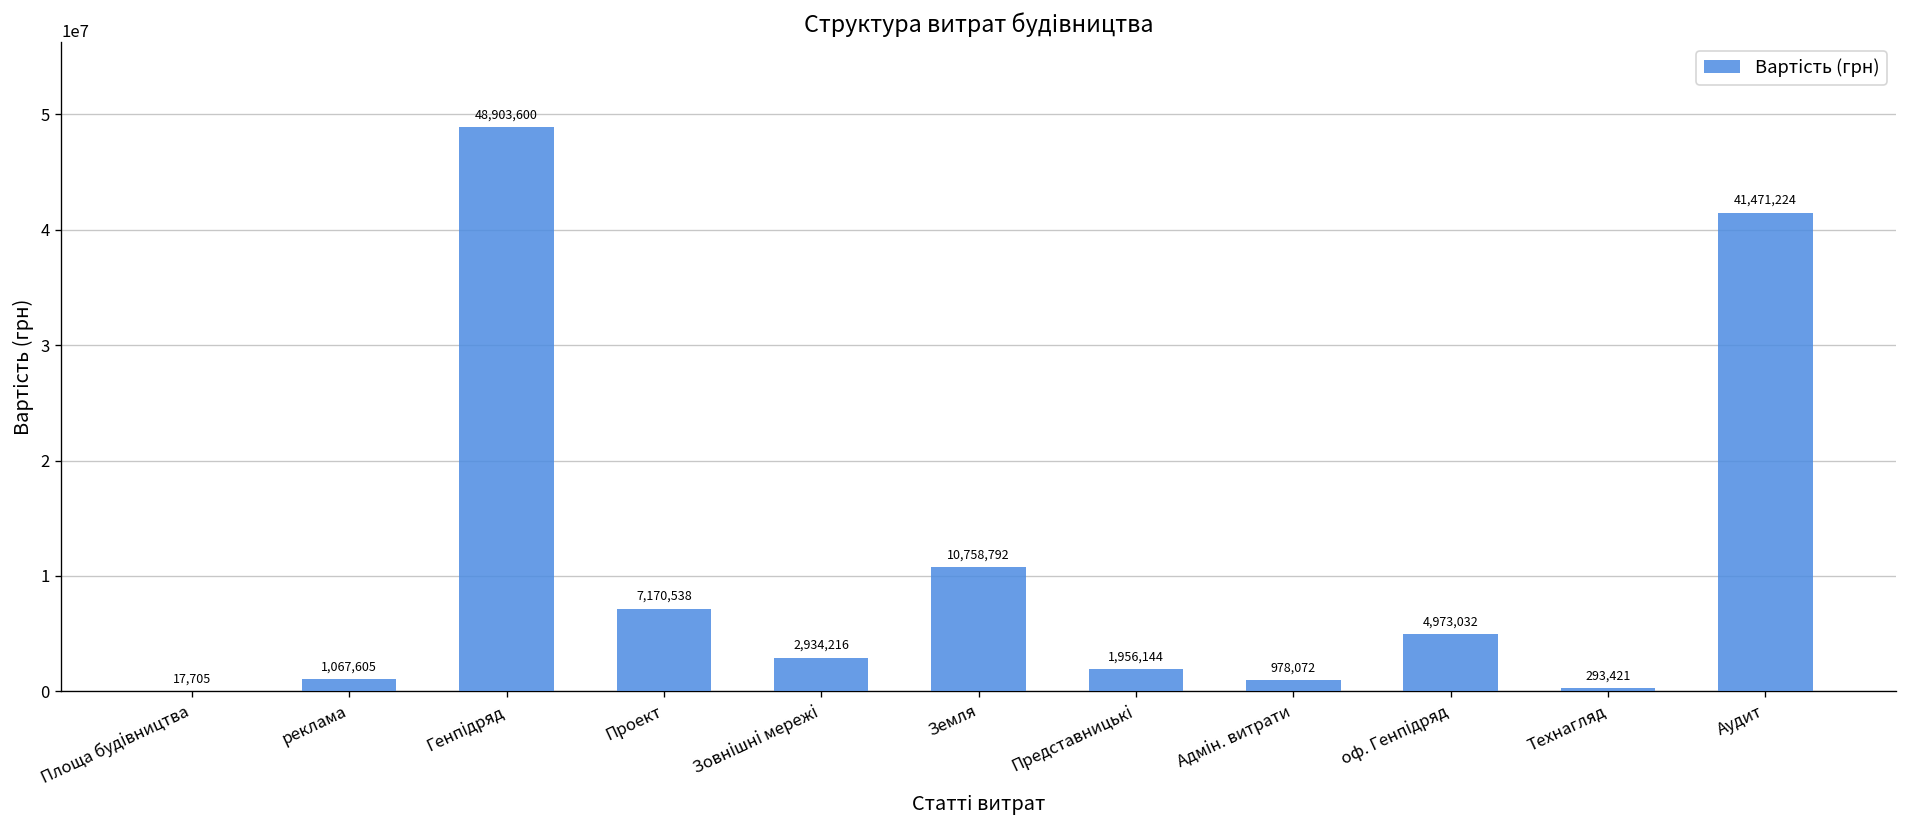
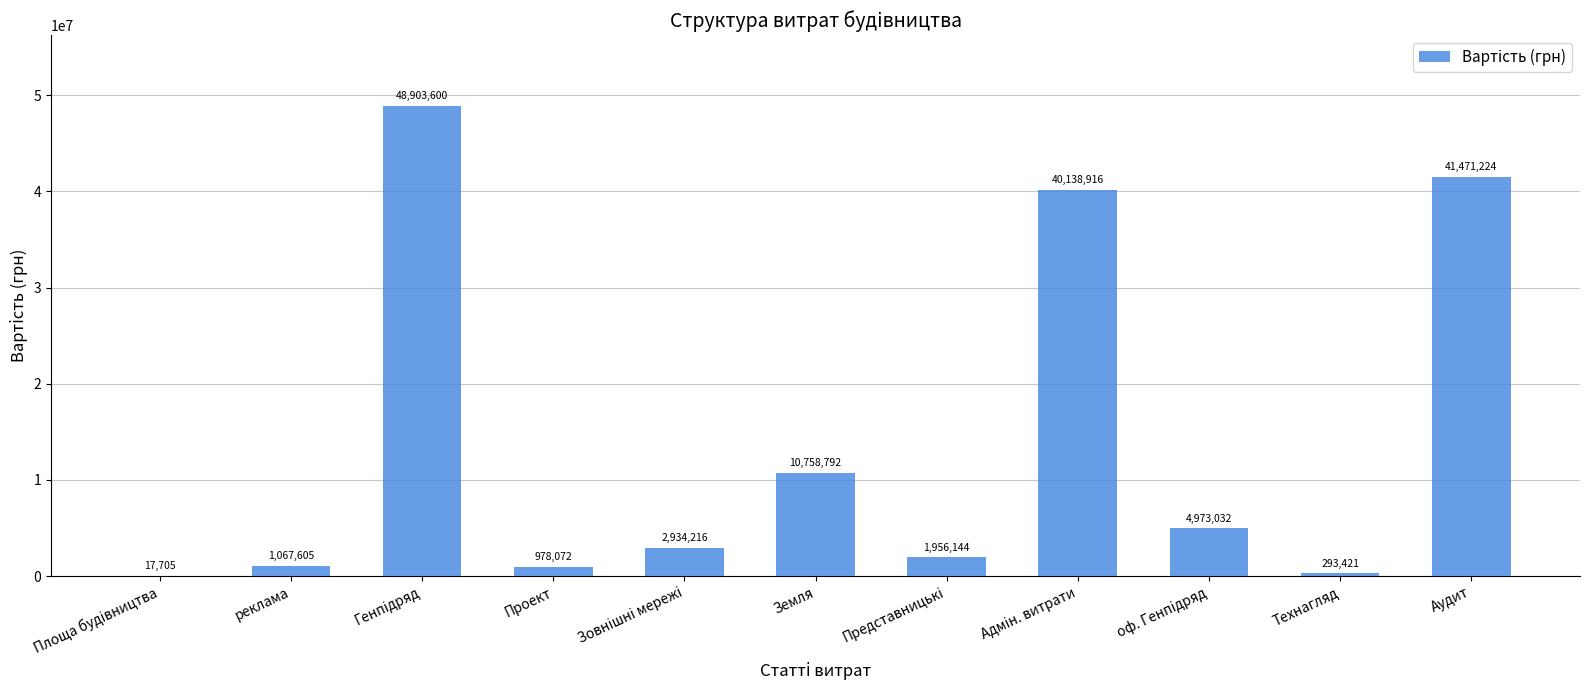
Проект: 7,170,538 -> 978,072
Адмін. витрати: 978,072 -> 40,138,916
